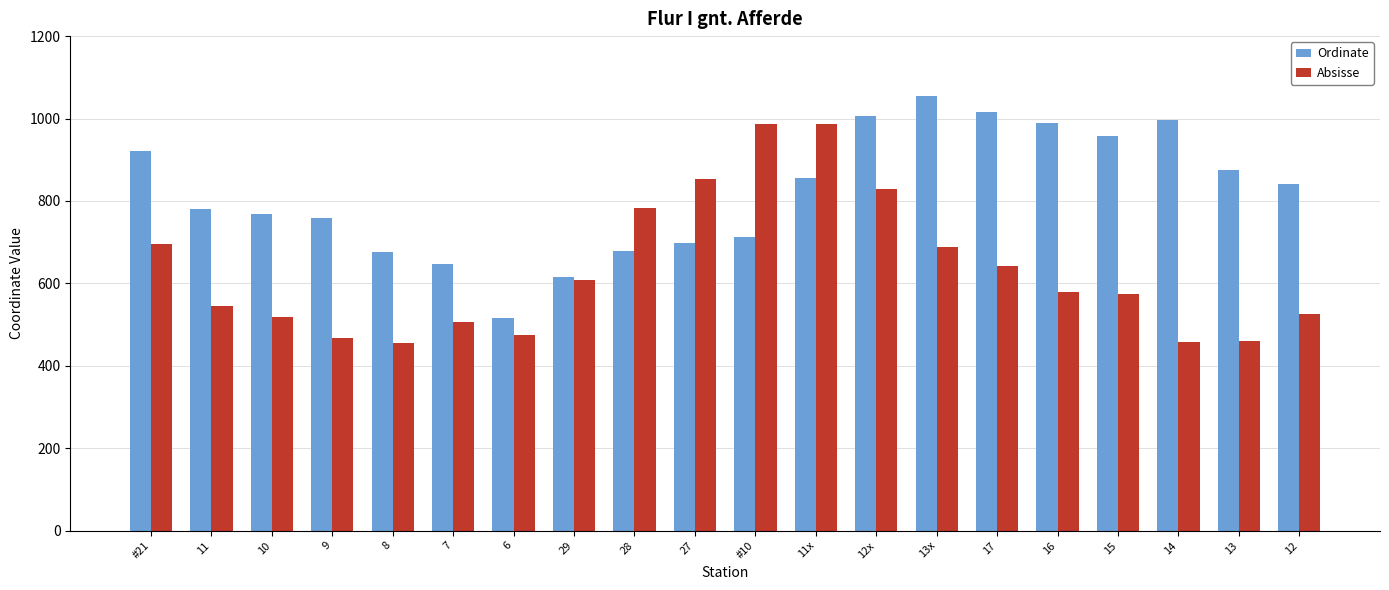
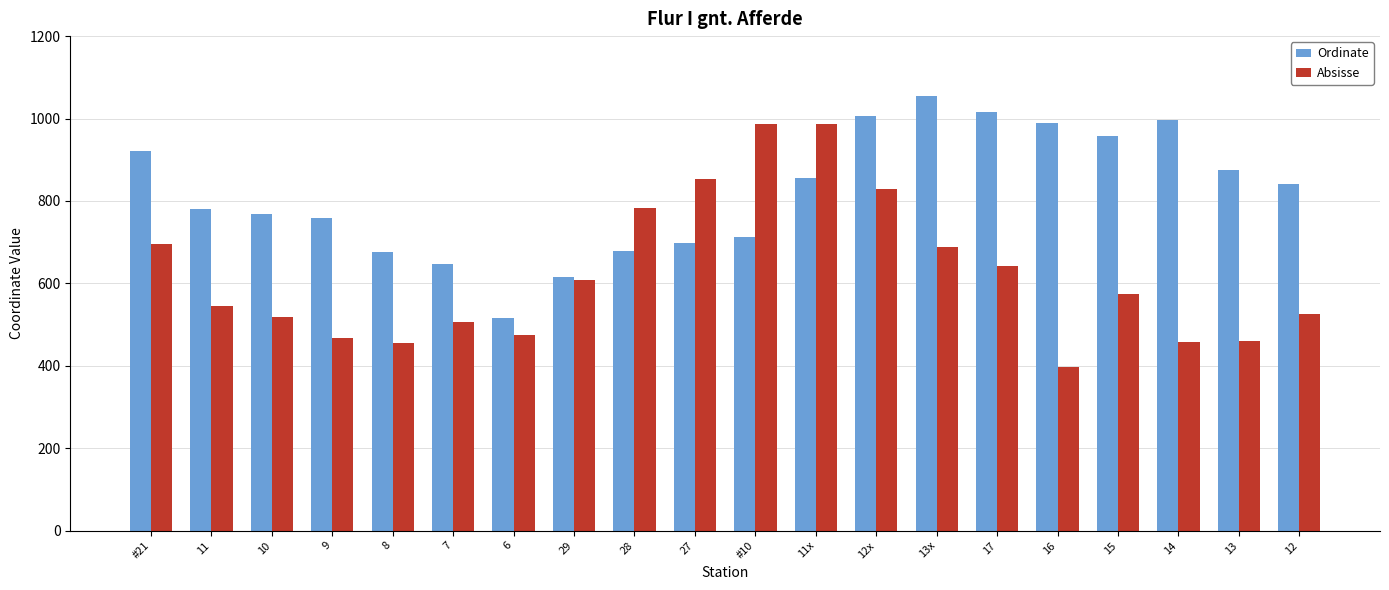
Absisse, 16: 580 -> 400
